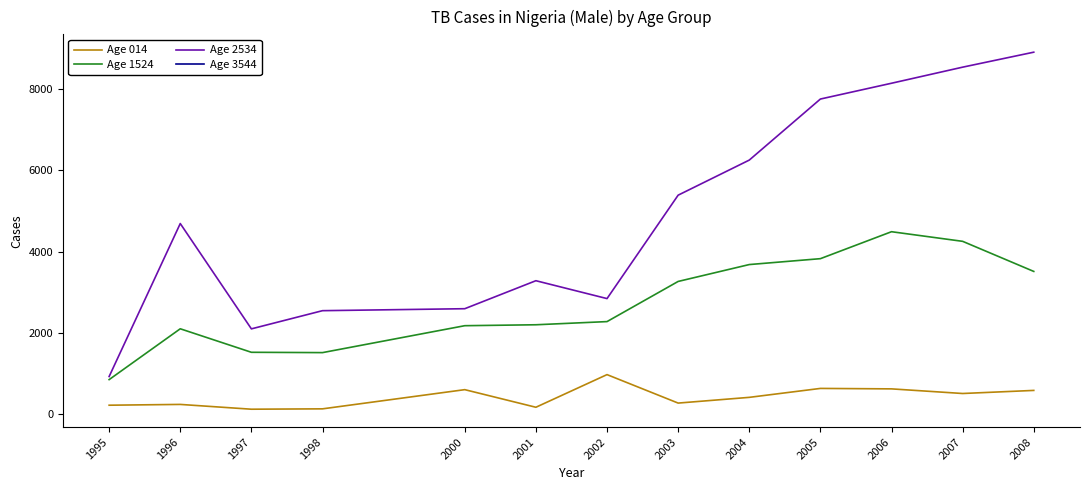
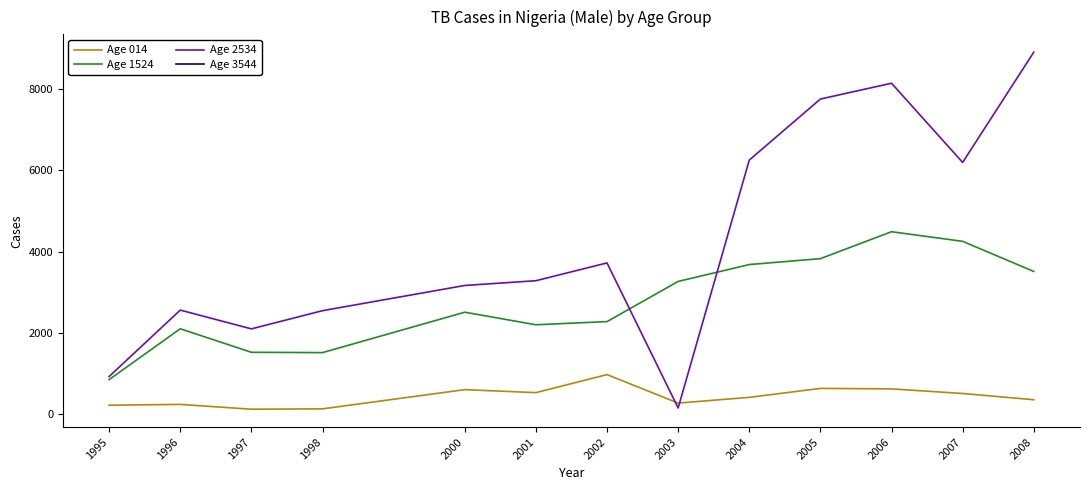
Age 2534, 1996: 4700 -> 2600
Age 1524, 2000: 2200 -> 2500
Age 2534, 2000: 2600 -> 3200
Age 014, 2001: 200 -> 500
Age 2534, 2002: 2800 -> 3700
Age 2534, 2003: 5400 -> 100
Age 2534, 2007: 8500 -> 6200
Age 014, 2008: 600 -> 300
